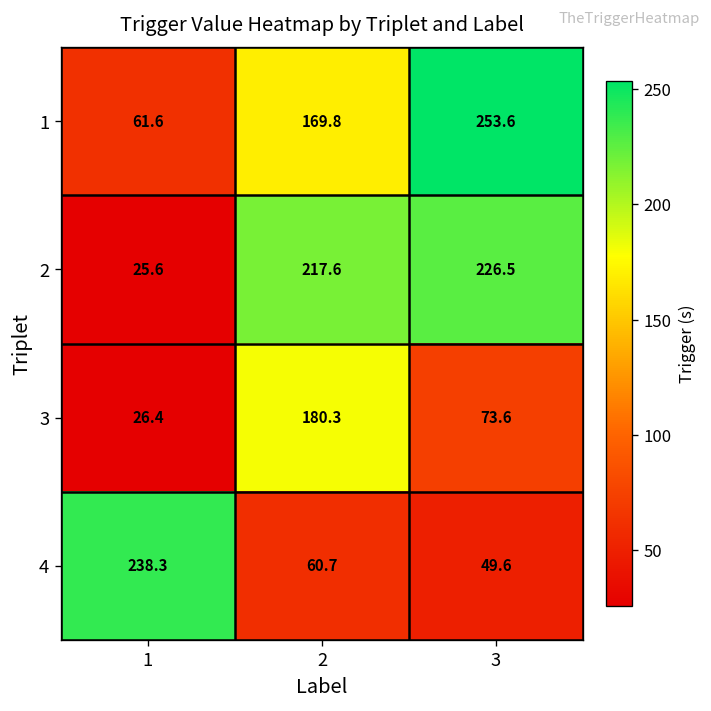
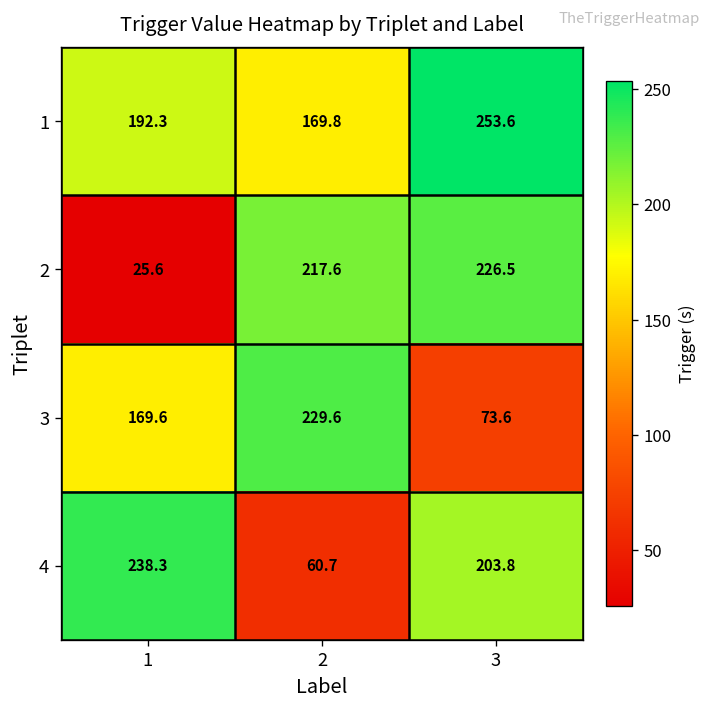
1, 1: 61.6 -> 192.3
3, 1: 26.4 -> 169.6
3, 2: 180.3 -> 229.6
4, 3: 49.6 -> 203.8
